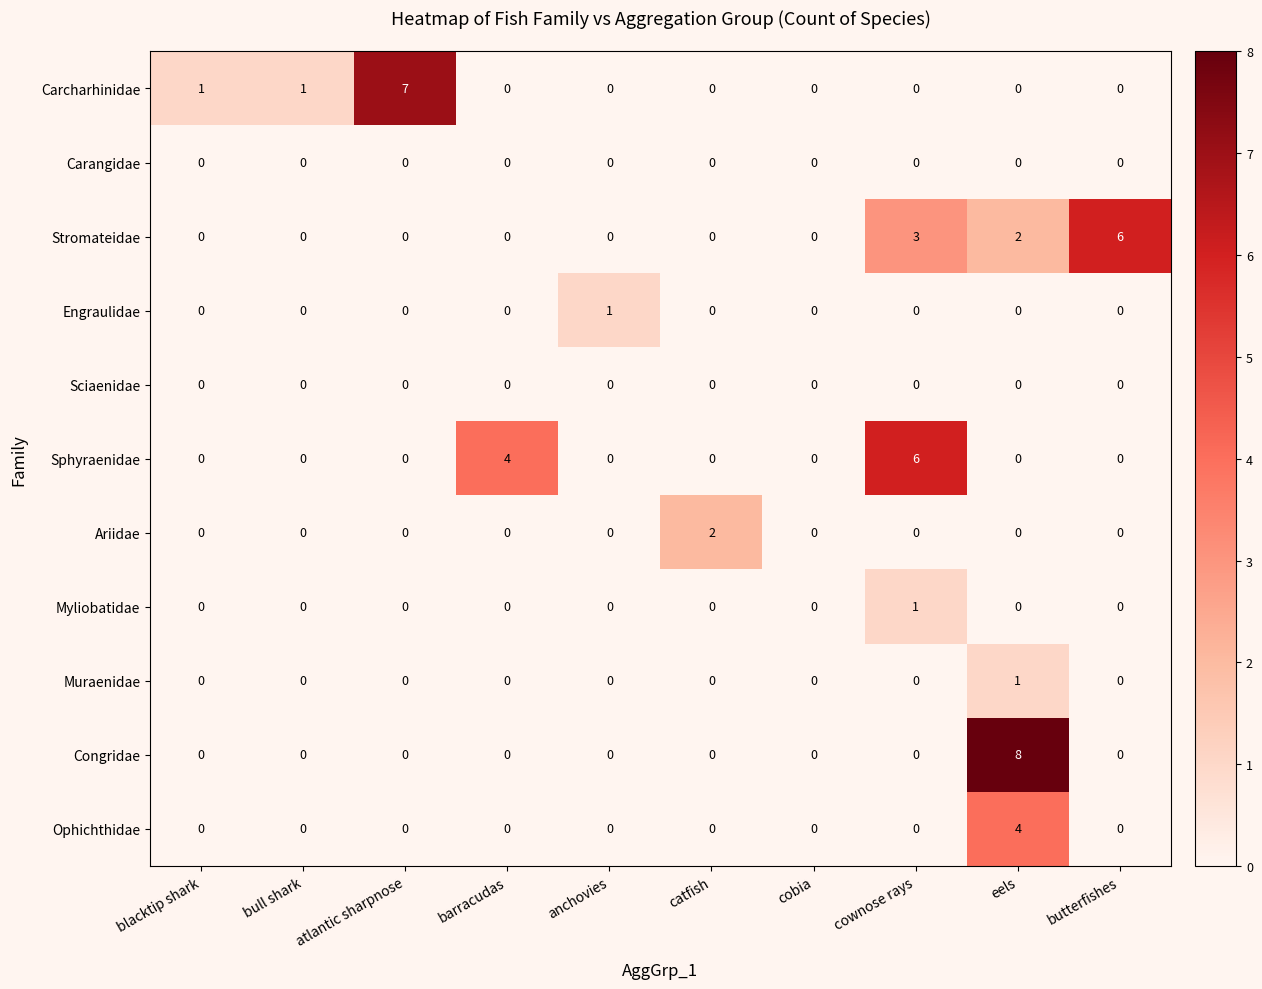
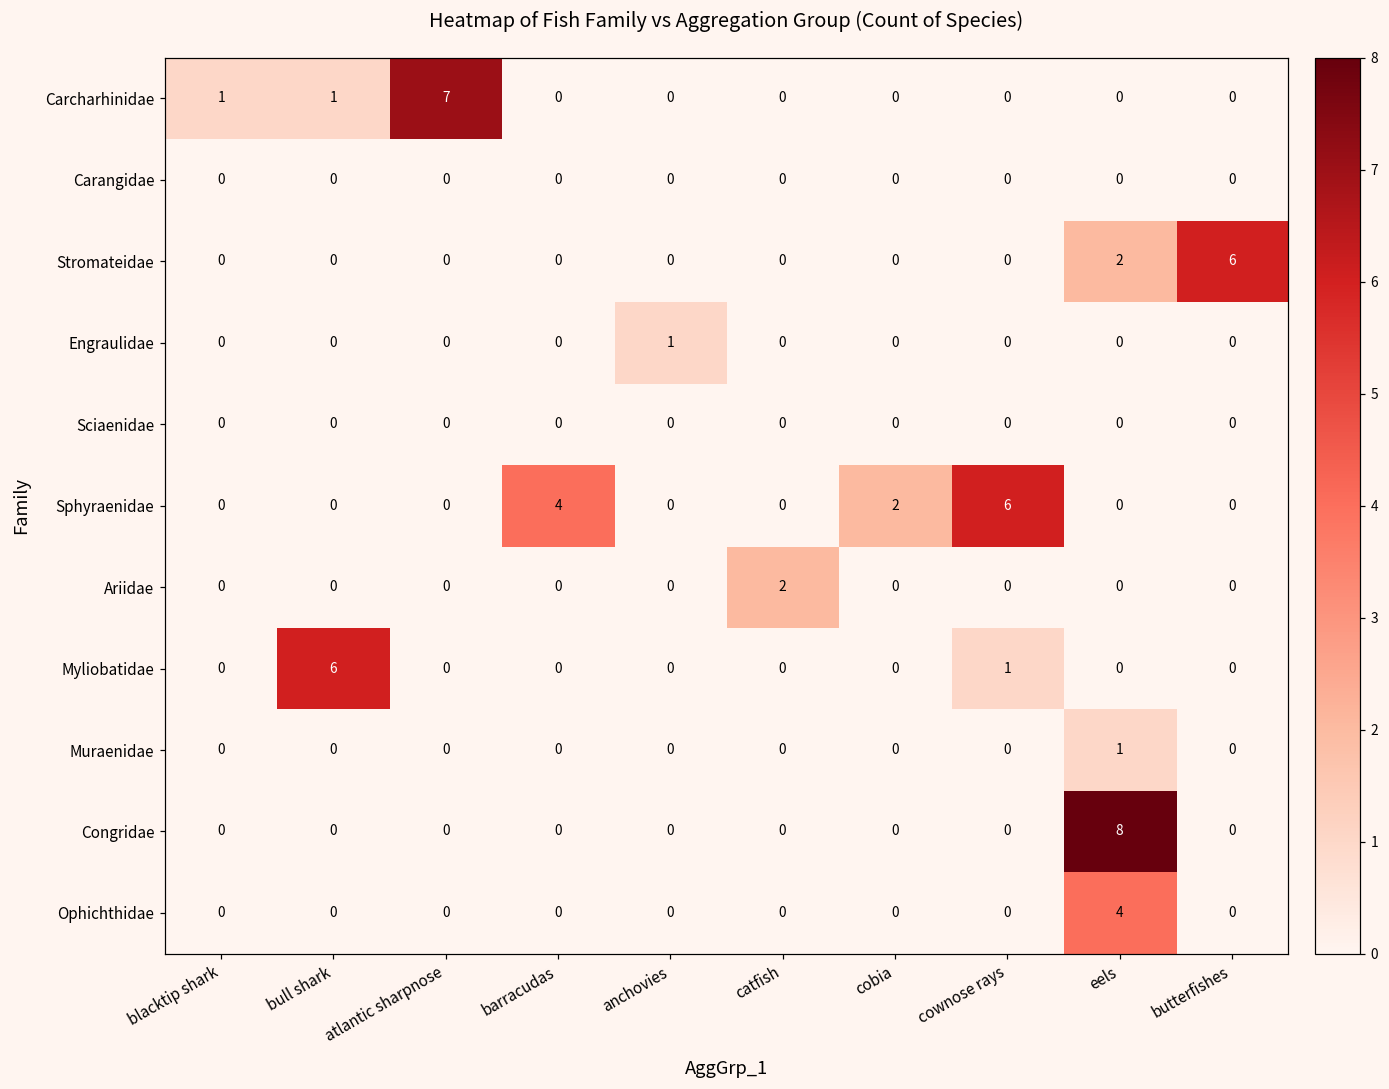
Stromateidae, cownose rays: 3 -> 0
Sphyraenidae, cobia: 0 -> 2
Myliobatidae, bull shark: 0 -> 6
